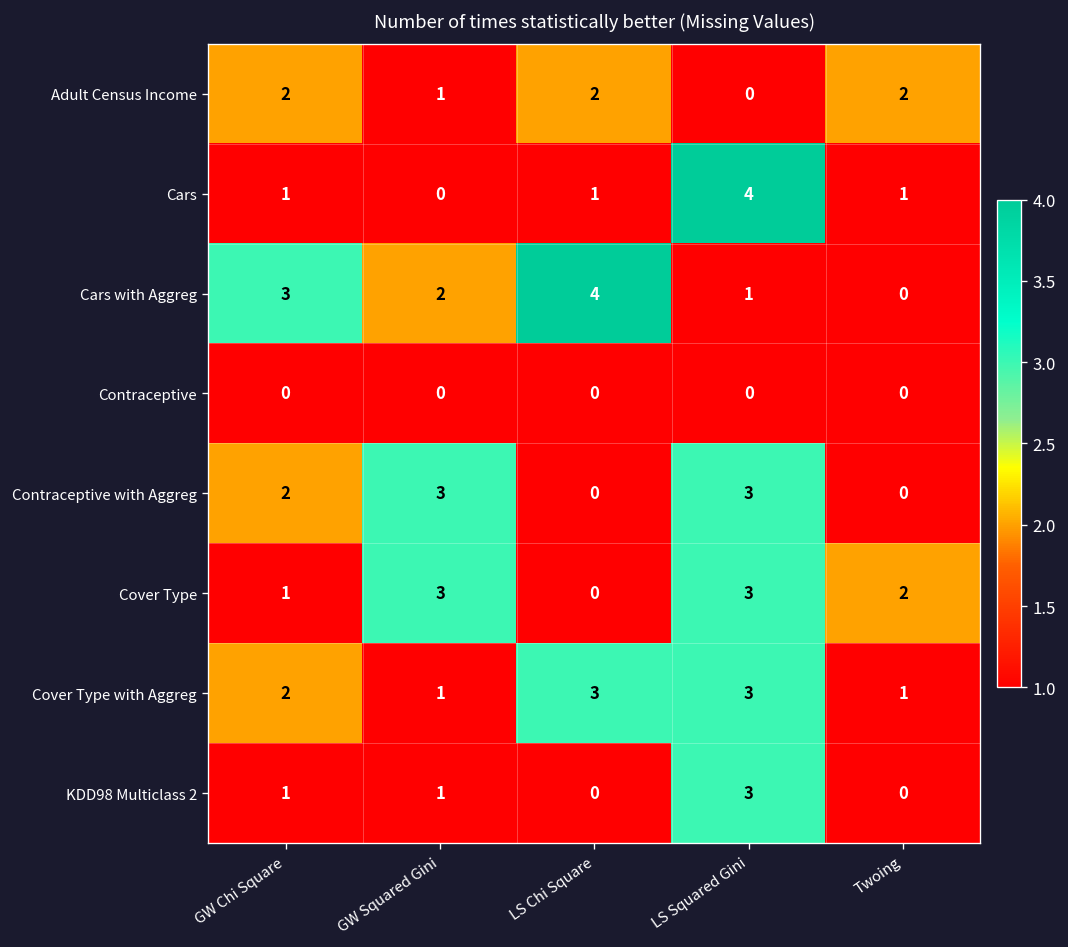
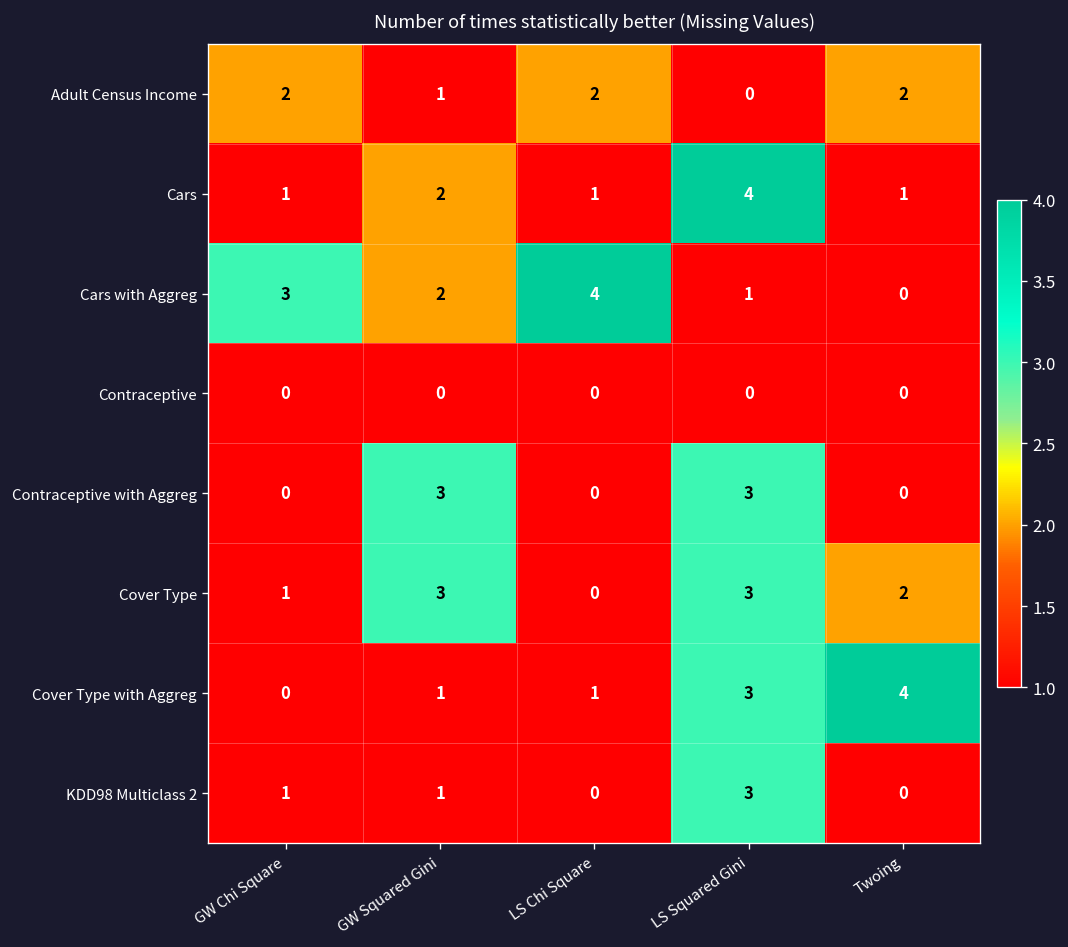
Cars, GW Squared Gini: 0 -> 2
Contraceptive with Aggreg, GW Chi Square: 2 -> 0
Cover Type with Aggreg, GW Chi Square: 2 -> 0
Cover Type with Aggreg, LS Chi Square: 3 -> 1
Cover Type with Aggreg, Twoing: 1 -> 4
